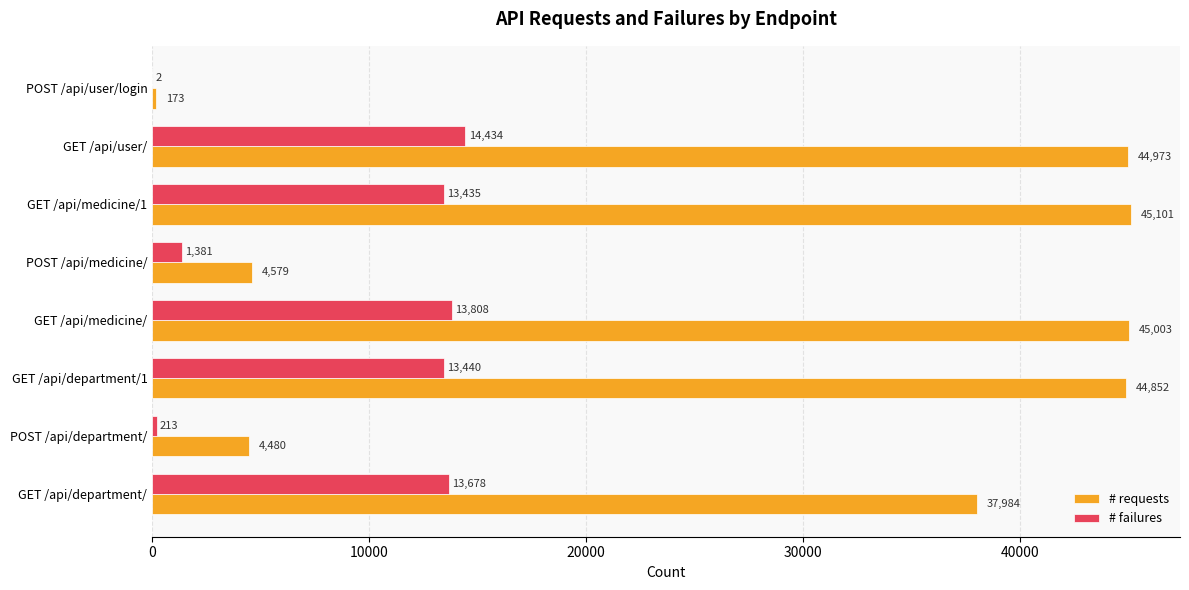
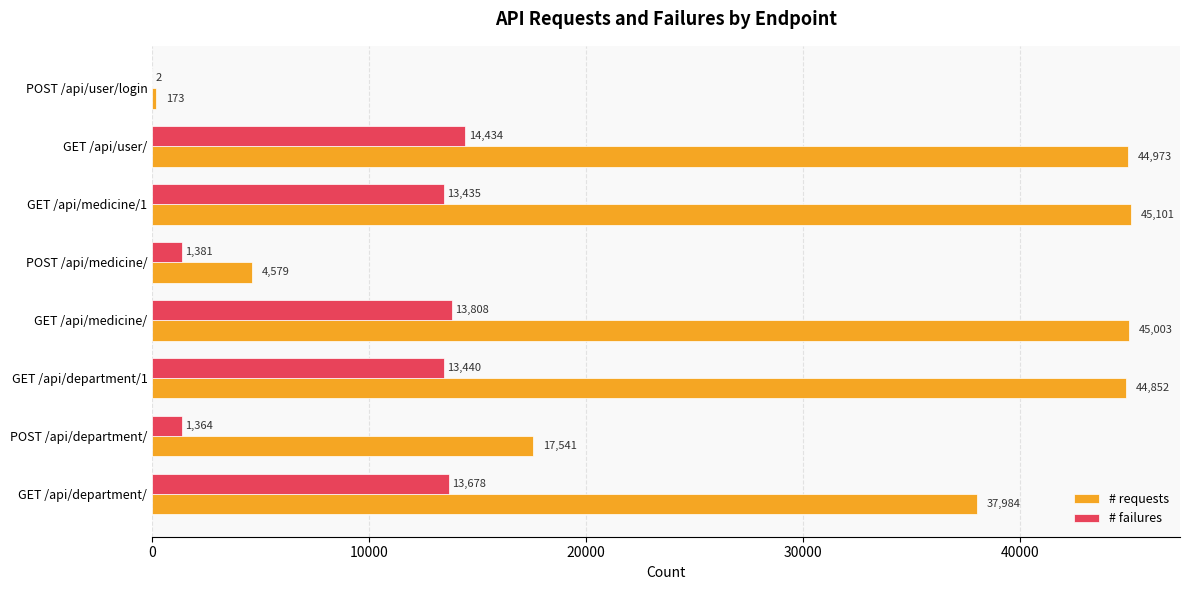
# failures, POST /api/department/: 213 -> 1,364
# requests, POST /api/department/: 4,480 -> 17,541
